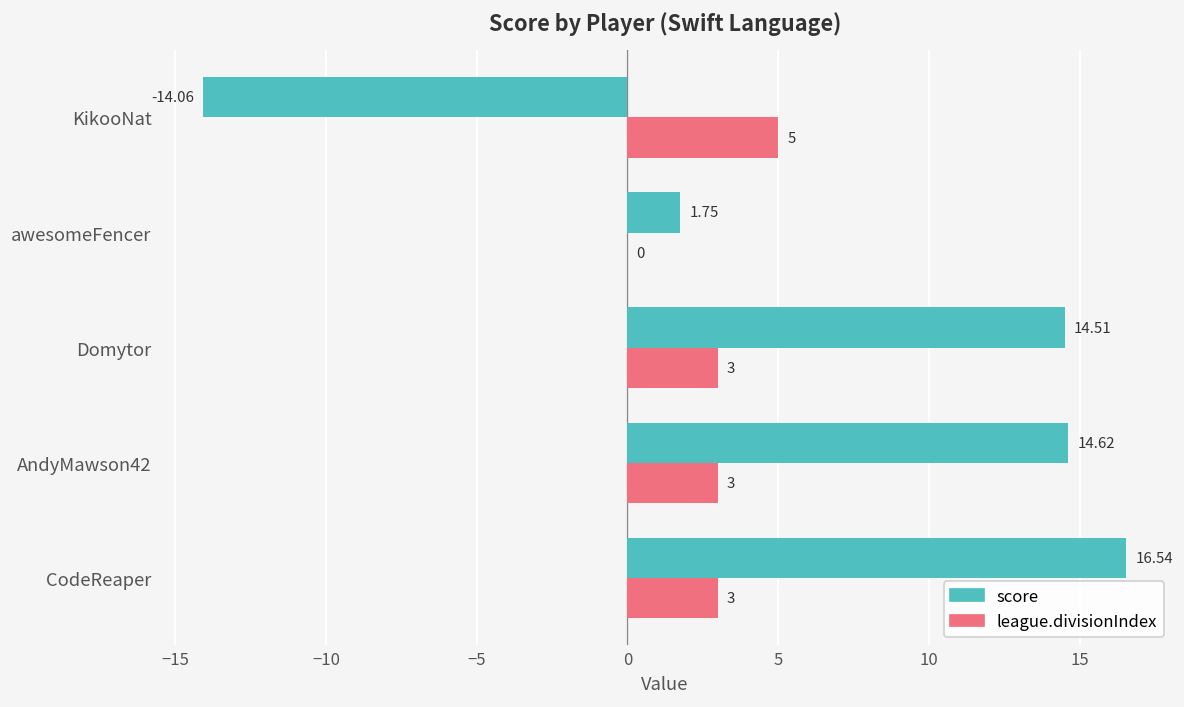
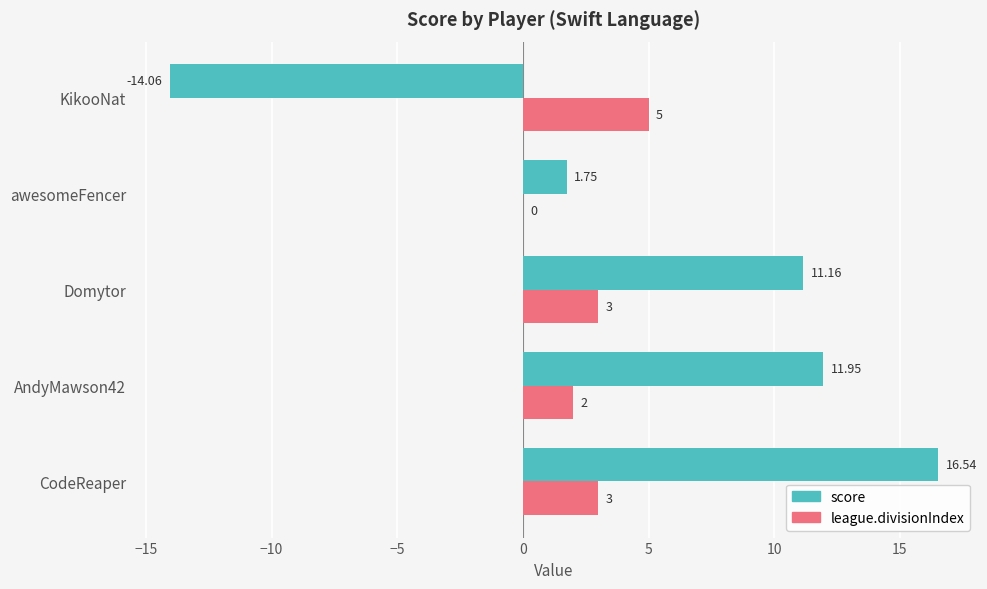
score, Domytor: 14.51 -> 11.16
score, AndyMawson42: 14.62 -> 11.95
league.divisionIndex, AndyMawson42: 3 -> 2
